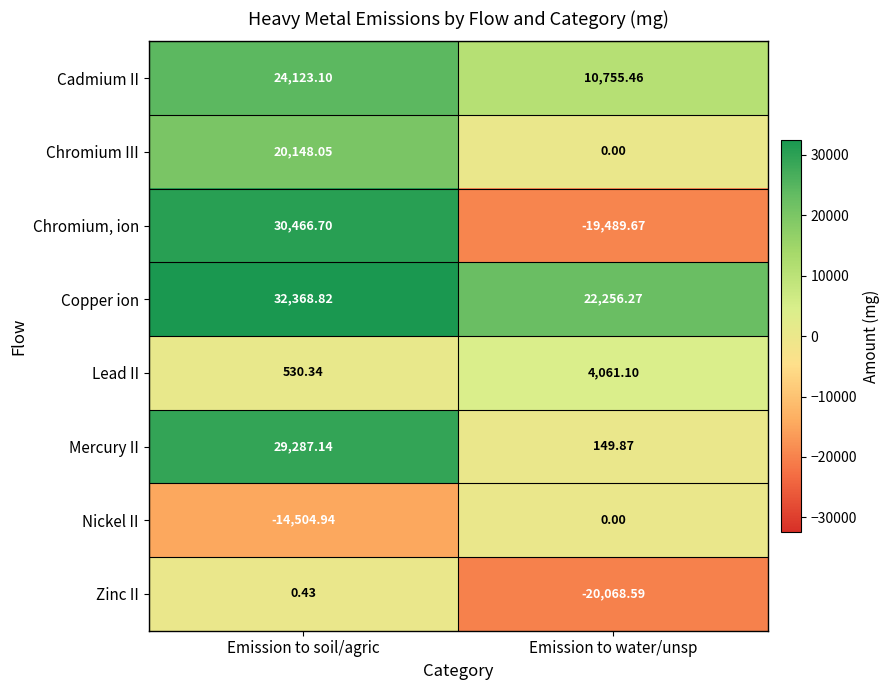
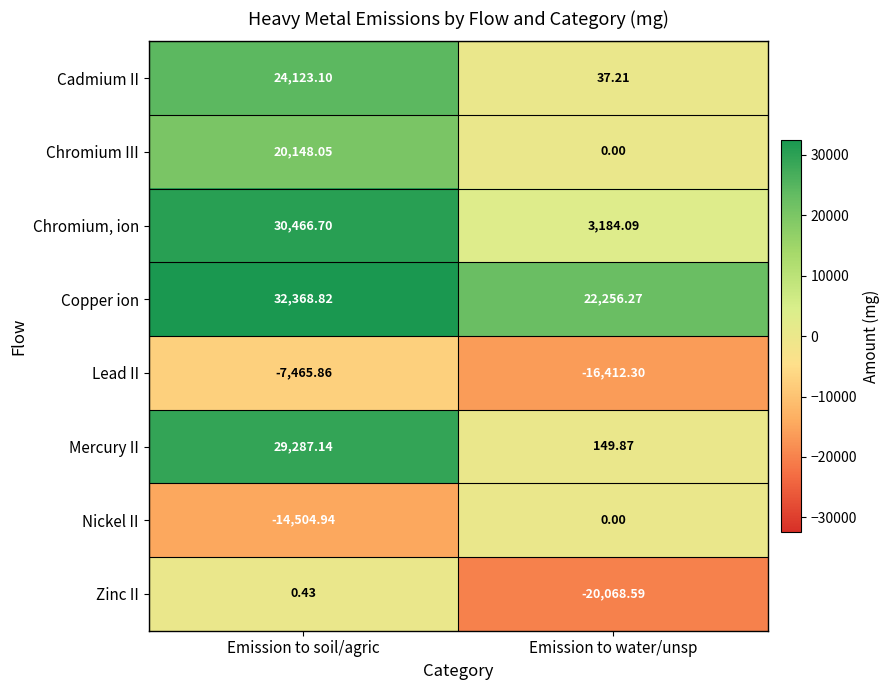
Cadmium II, Emission to water/unsp: 10,755.46 -> 37.21
Chromium, ion, Emission to water/unsp: -19,489.67 -> 3,184.09
Lead II, Emission to soil/agric: 530.34 -> -7,465.86
Lead II, Emission to water/unsp: 4,061.10 -> -16,412.30
